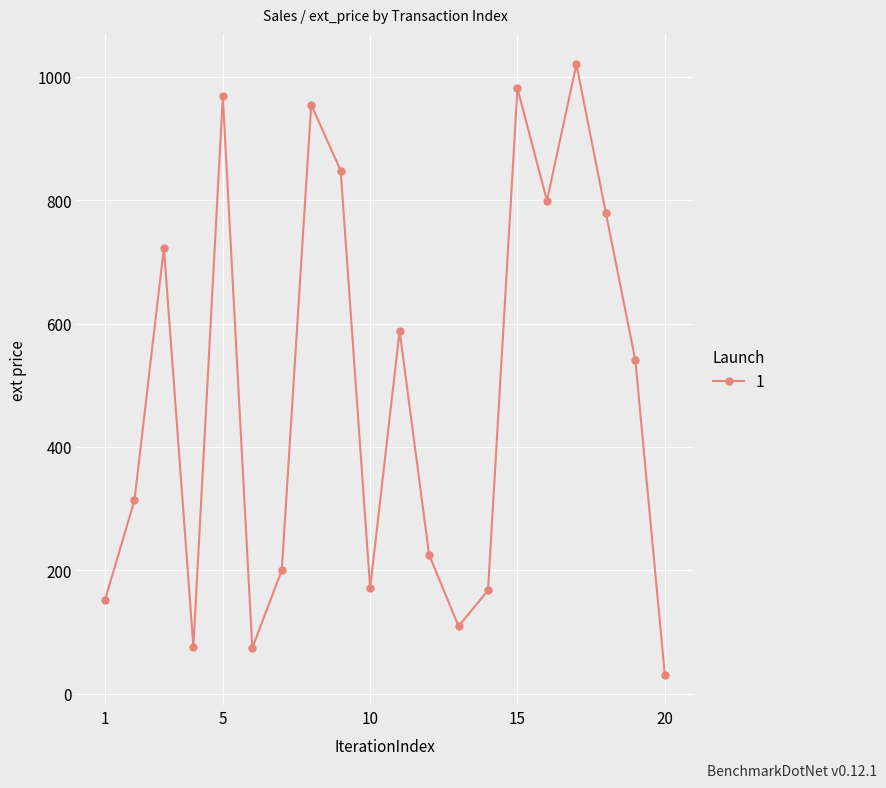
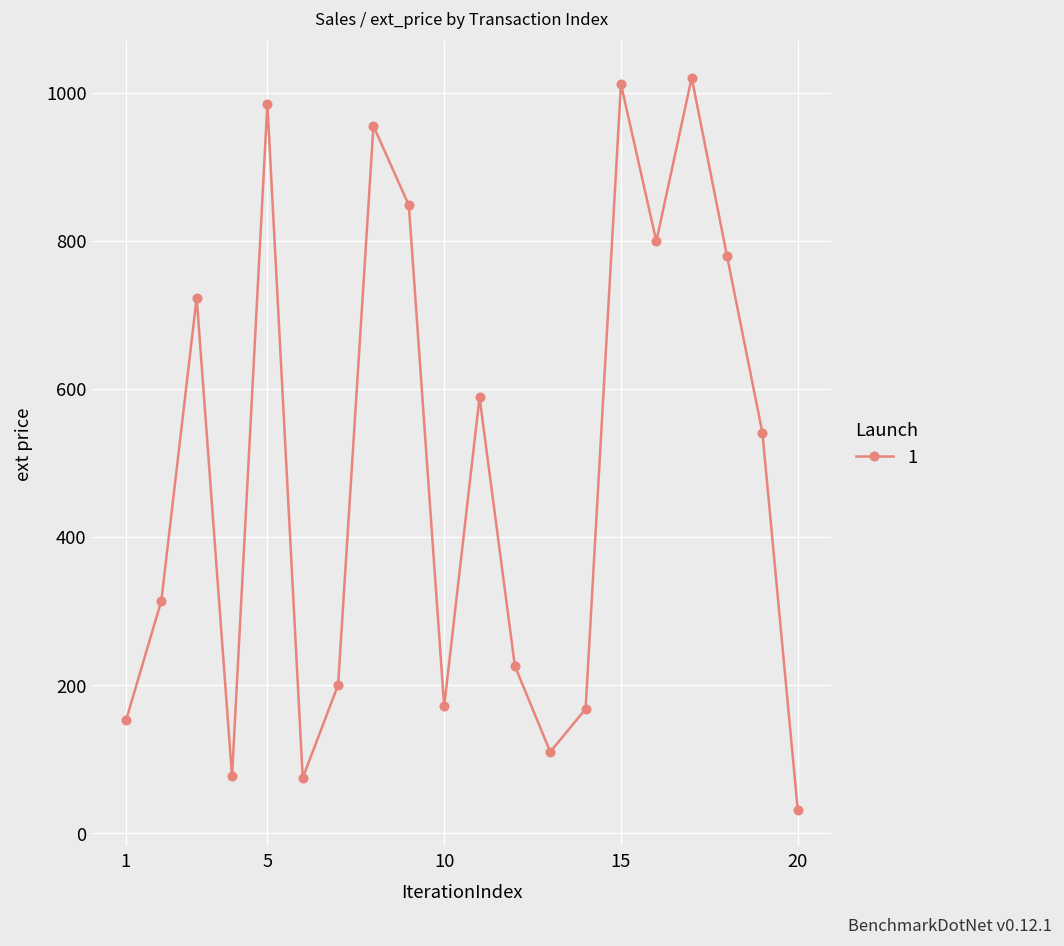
5: 970 -> 980
15: 980 -> 1010
